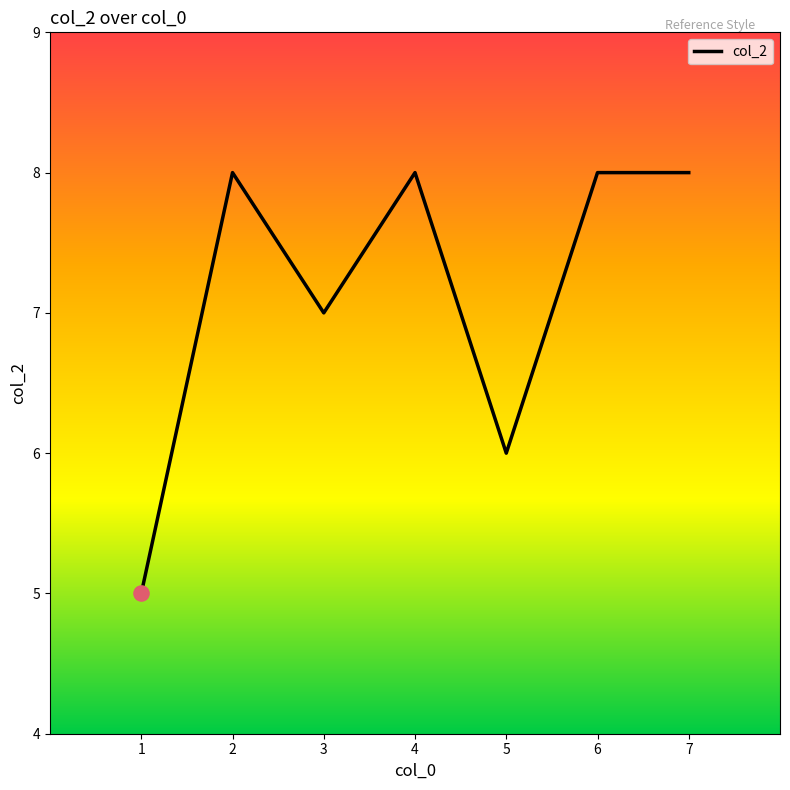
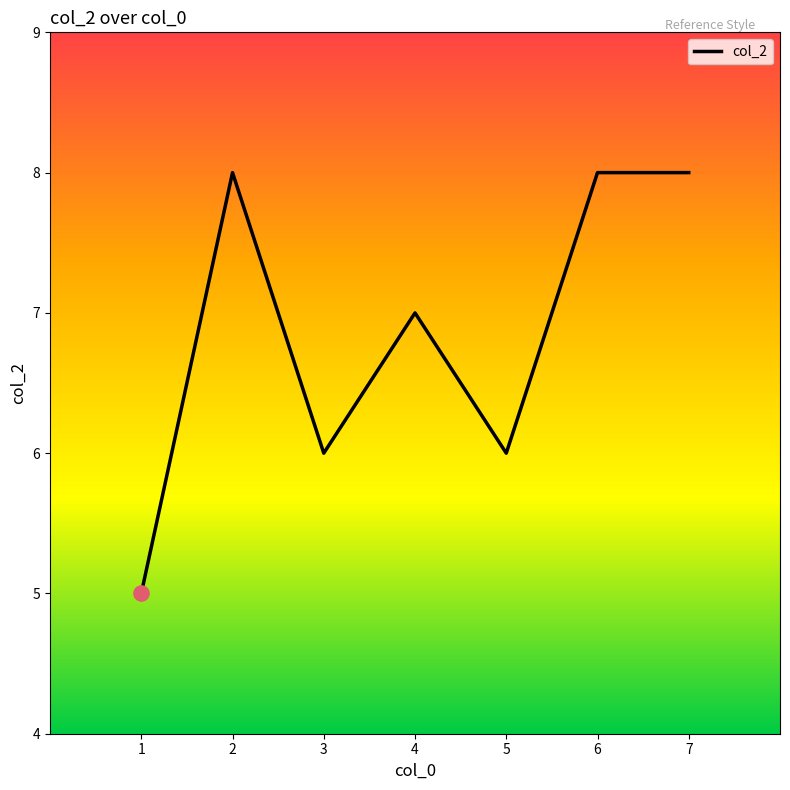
col_2, 3: 7 -> 6
col_2, 4: 8 -> 7
